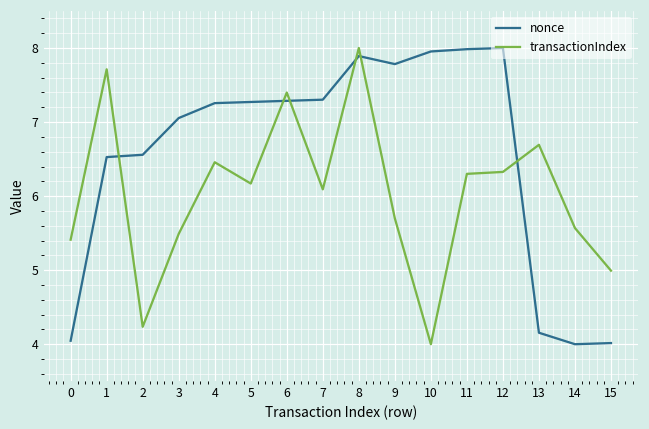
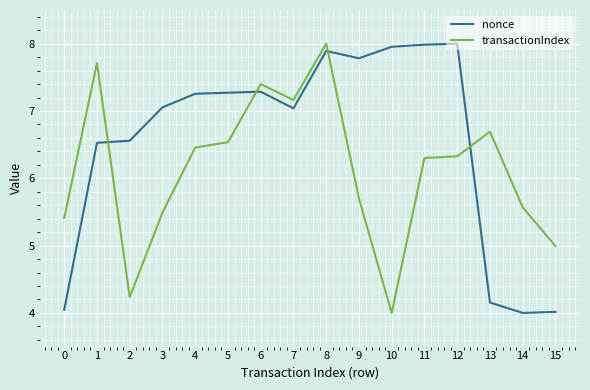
transactionIndex, 5: 6.2 -> 6.5
nonce, 7: 7.3 -> 7.0
transactionIndex, 7: 6.1 -> 7.2
